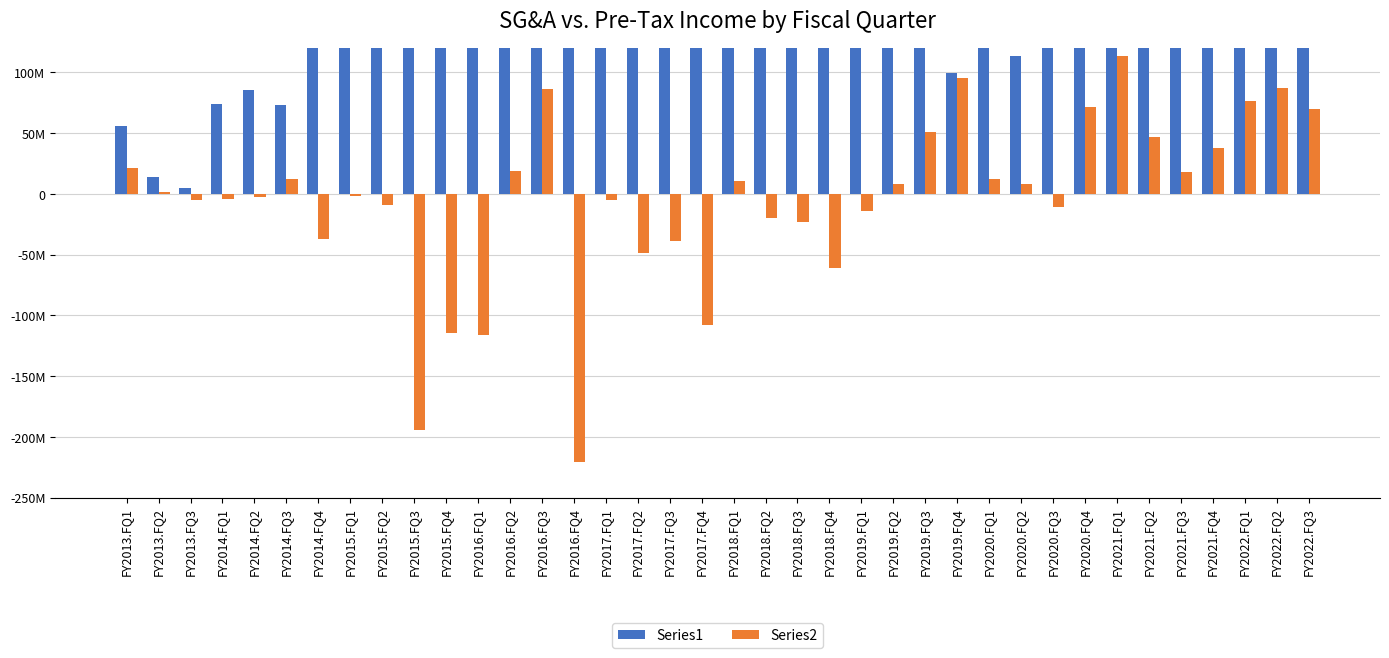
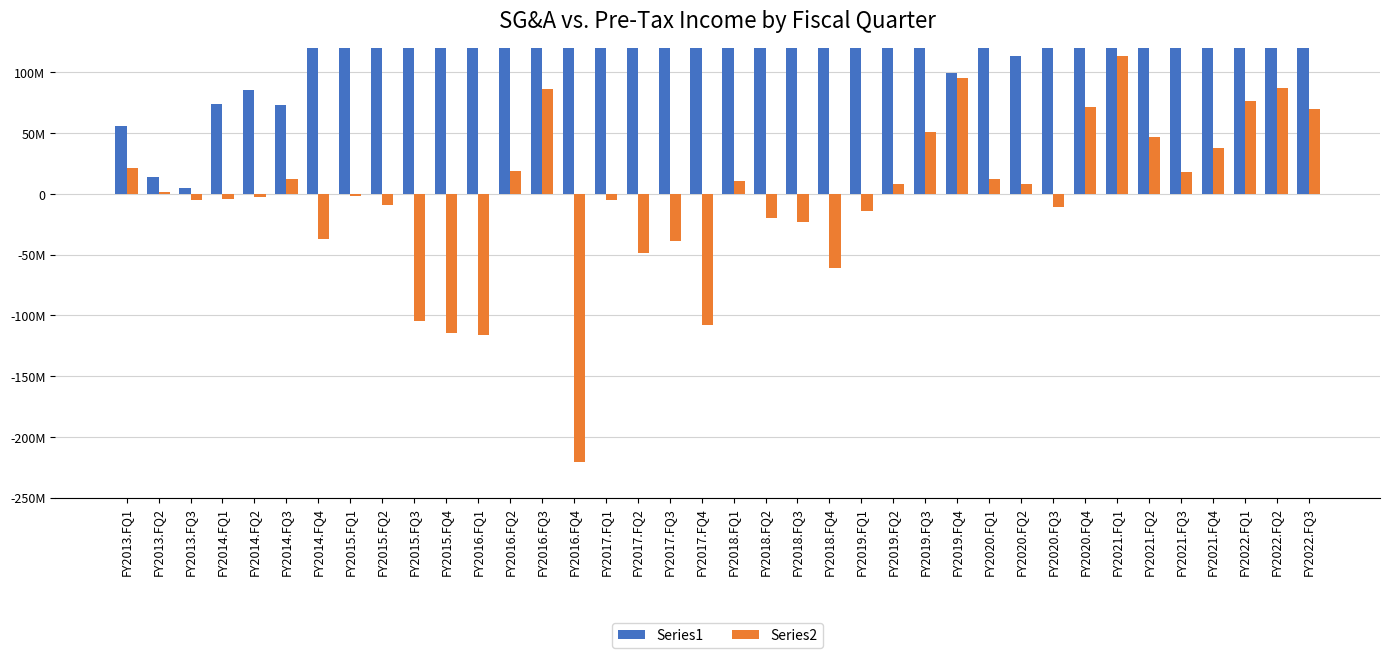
Series2, FY2015.FQ3: -194000000 -> -104000000
